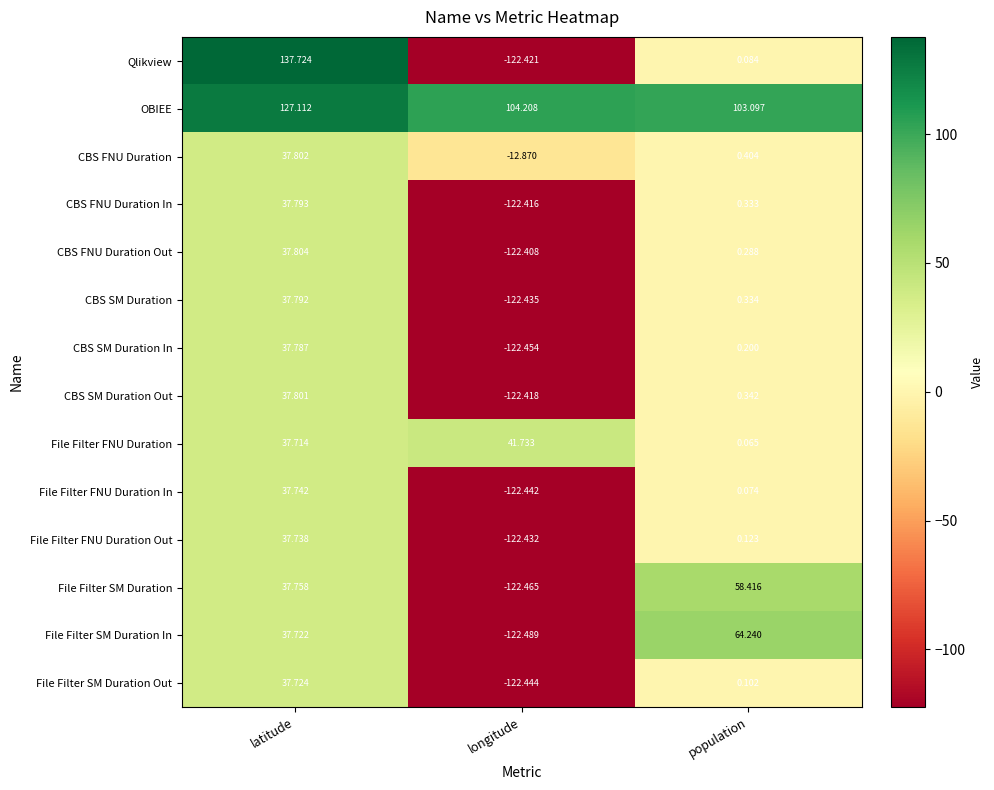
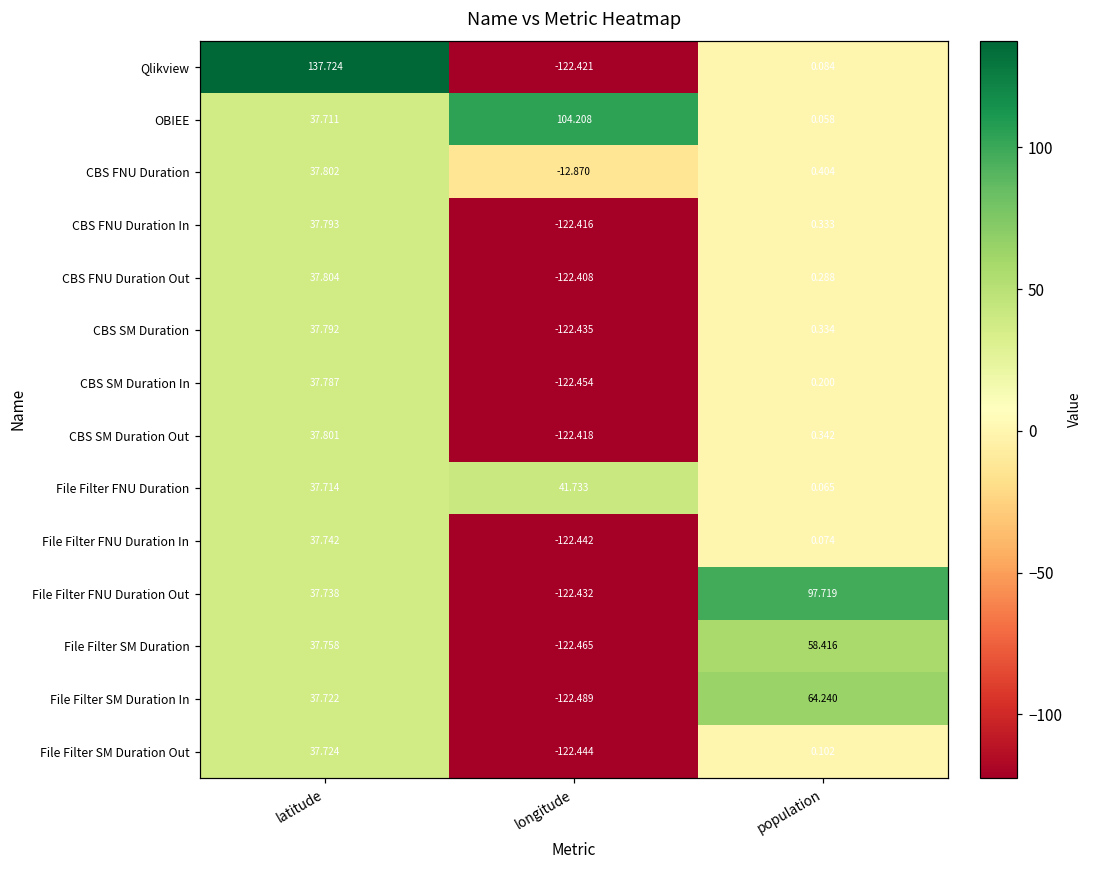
OBIEE, latitude: 127.112 -> 37.711
OBIEE, population: 103.097 -> 0.058
File Filter FNU Duration Out, population: 0.123 -> 97.719
